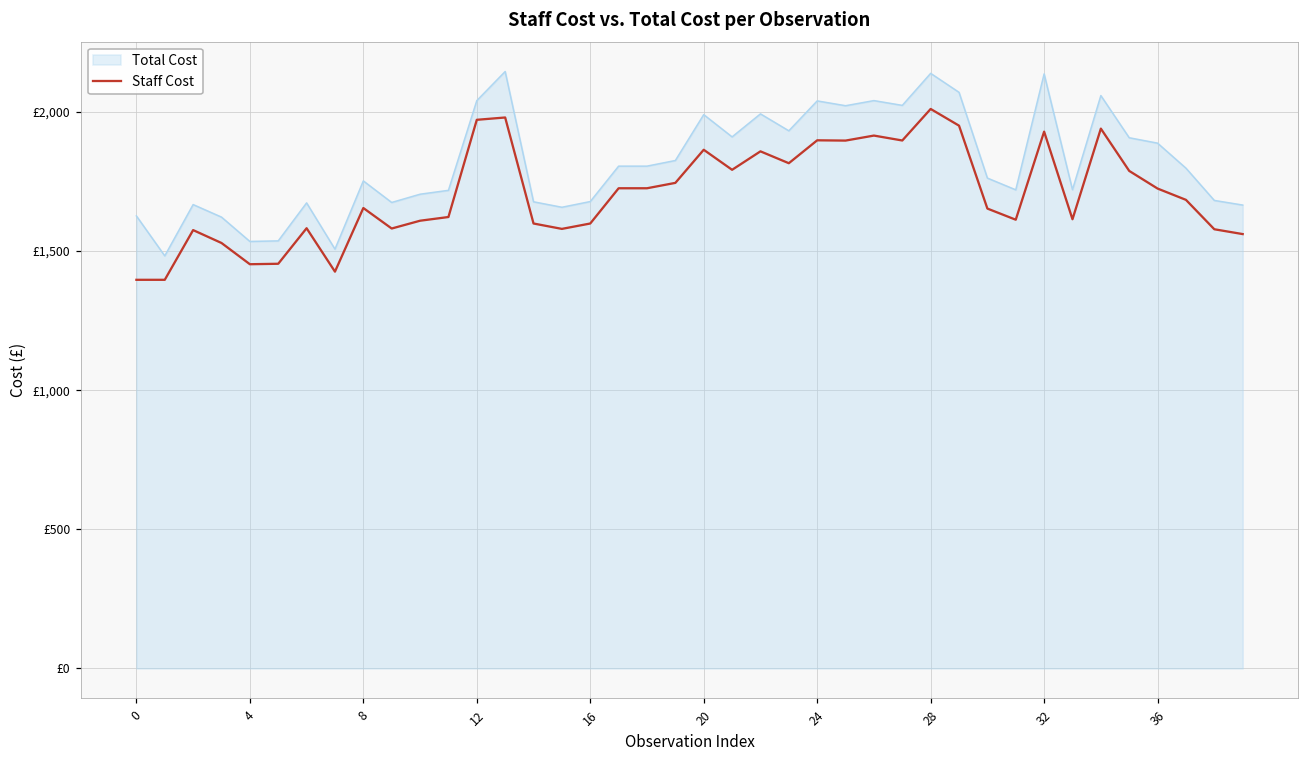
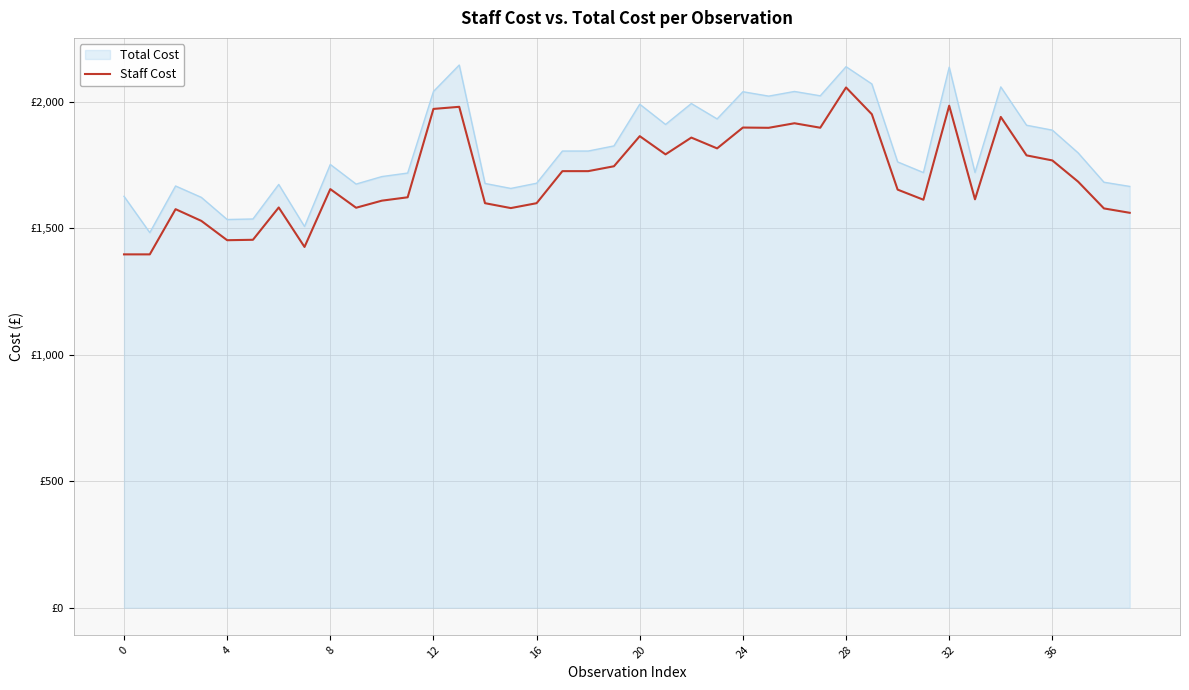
Staff Cost, 28: £2,010 -> £2,060
Staff Cost, 32: £1,930 -> £1,980
Staff Cost, 36: £1,720 -> £1,770
